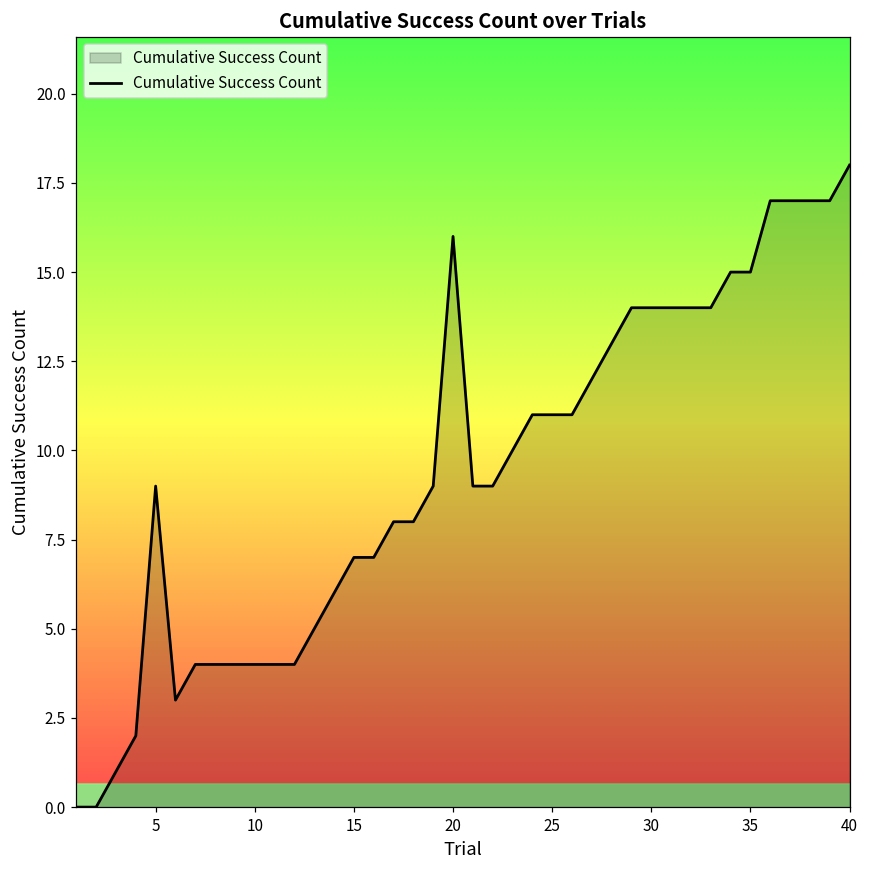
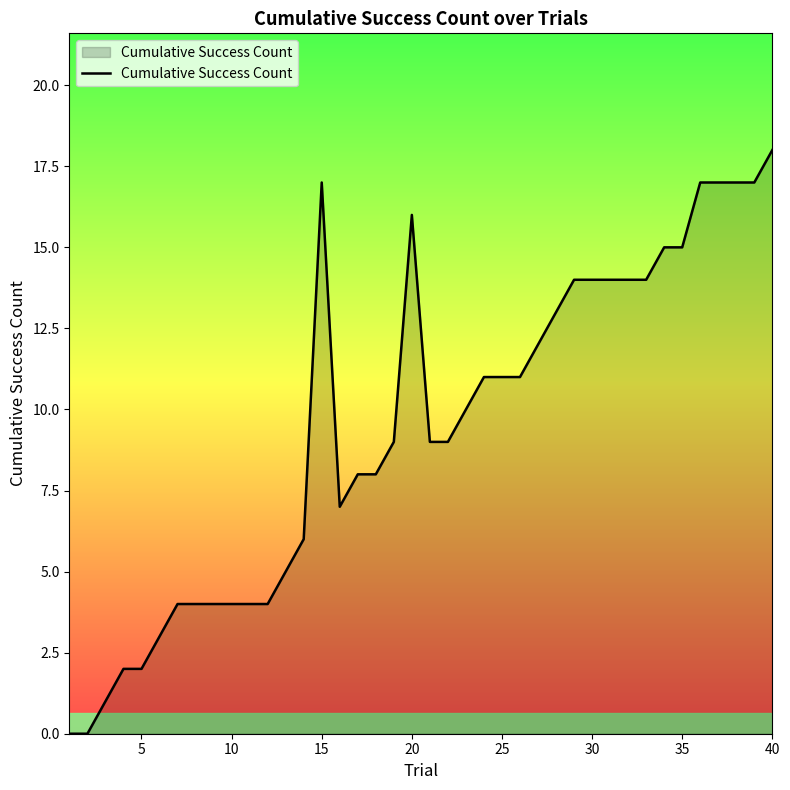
5: 9 -> 2
15: 7 -> 17
